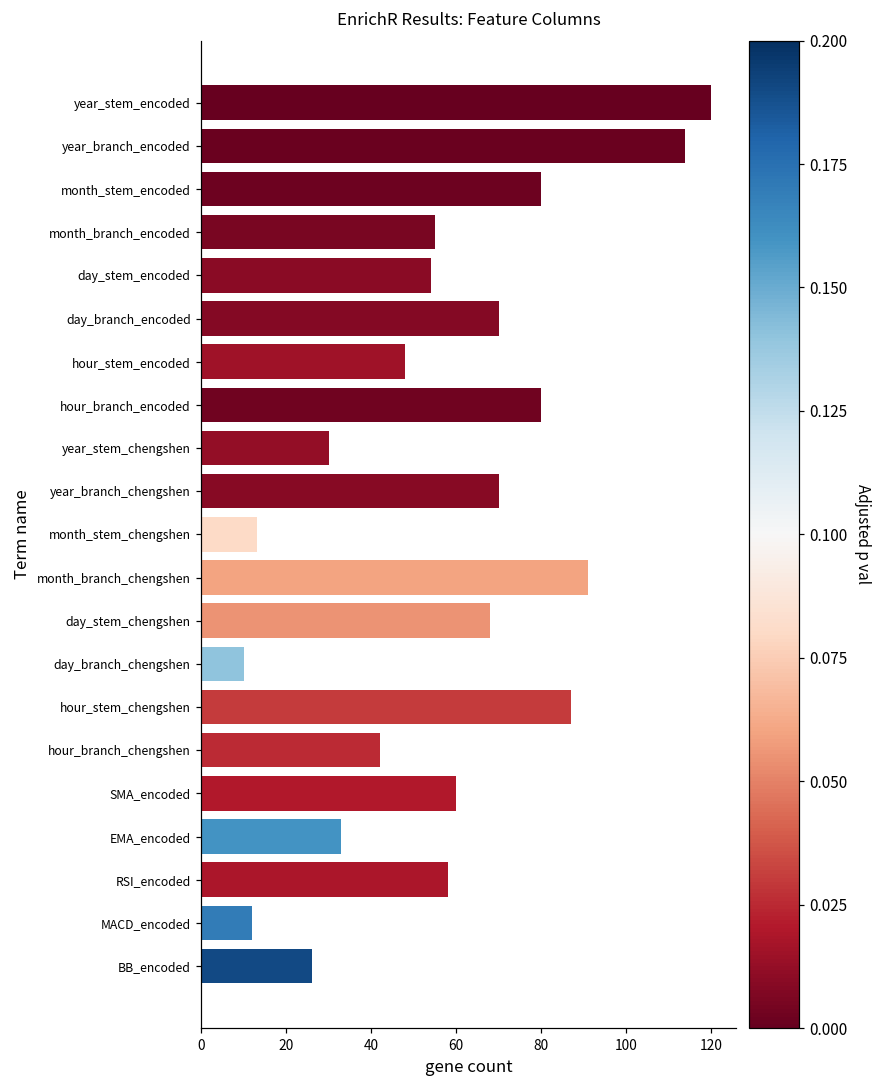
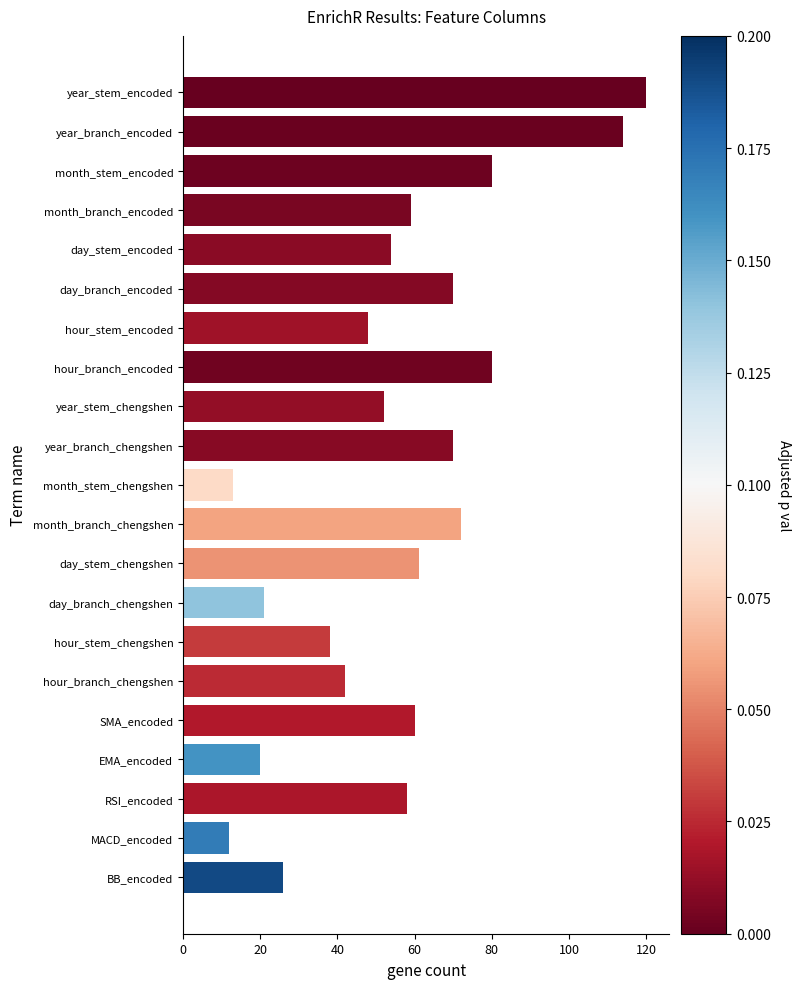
month_branch_encoded: 55 -> 59
year_stem_chengshen: 30 -> 52
month_branch_chengshen: 91 -> 72
day_stem_chengshen: 68 -> 61
day_branch_chengshen: 10 -> 21
hour_stem_chengshen: 87 -> 38
EMA_encoded: 33 -> 20
